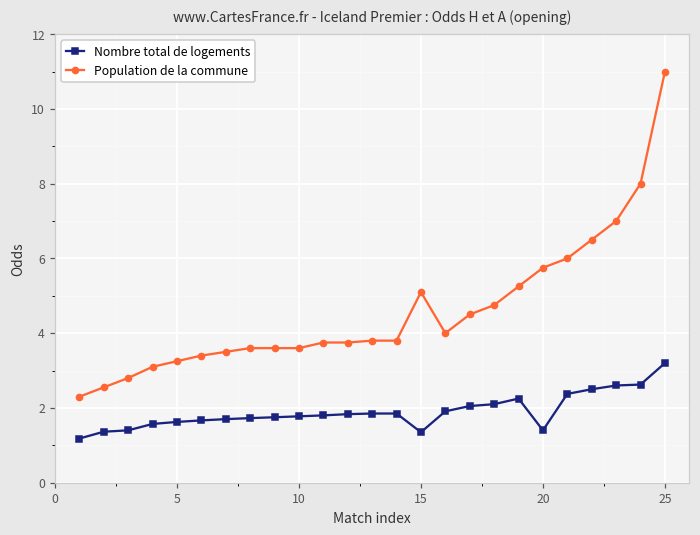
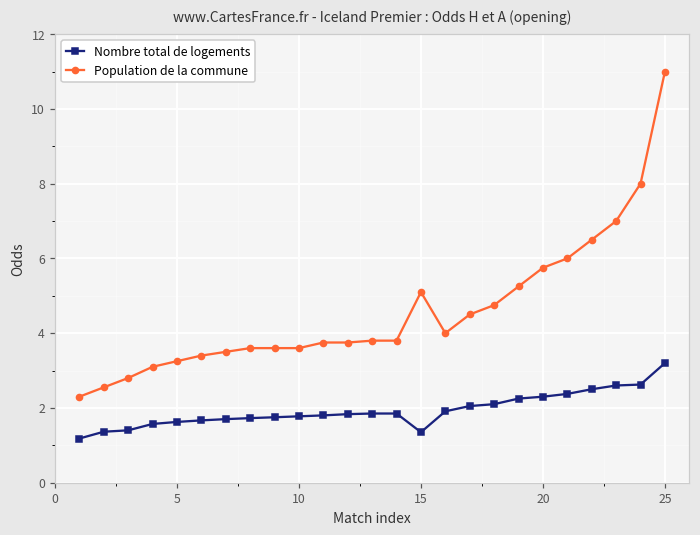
Nombre total de logements, 20: 1.4 -> 2.3
